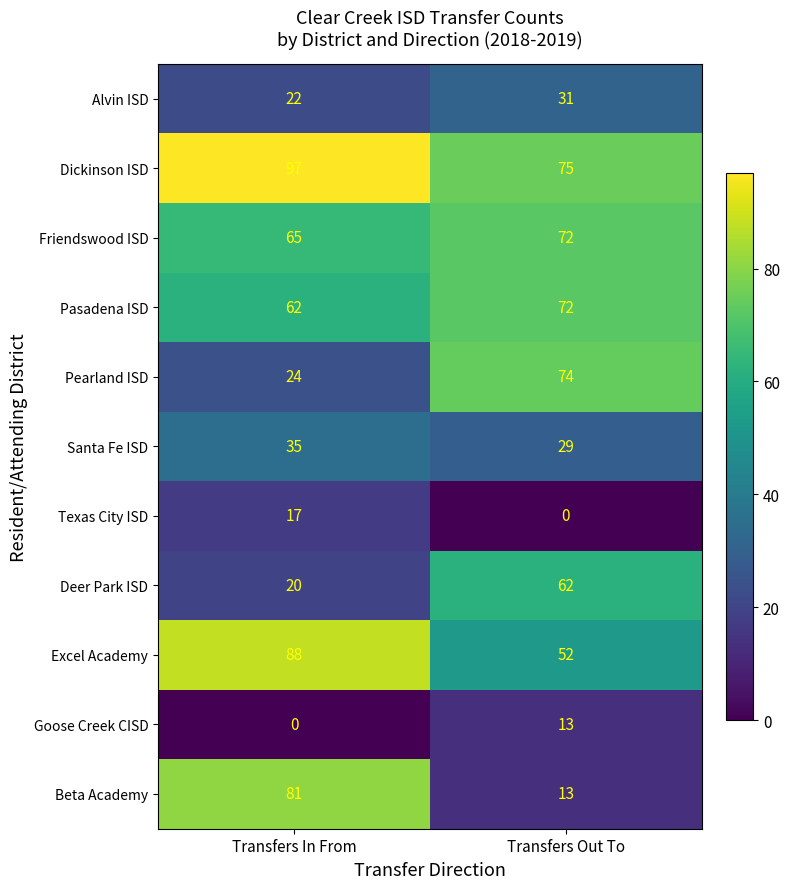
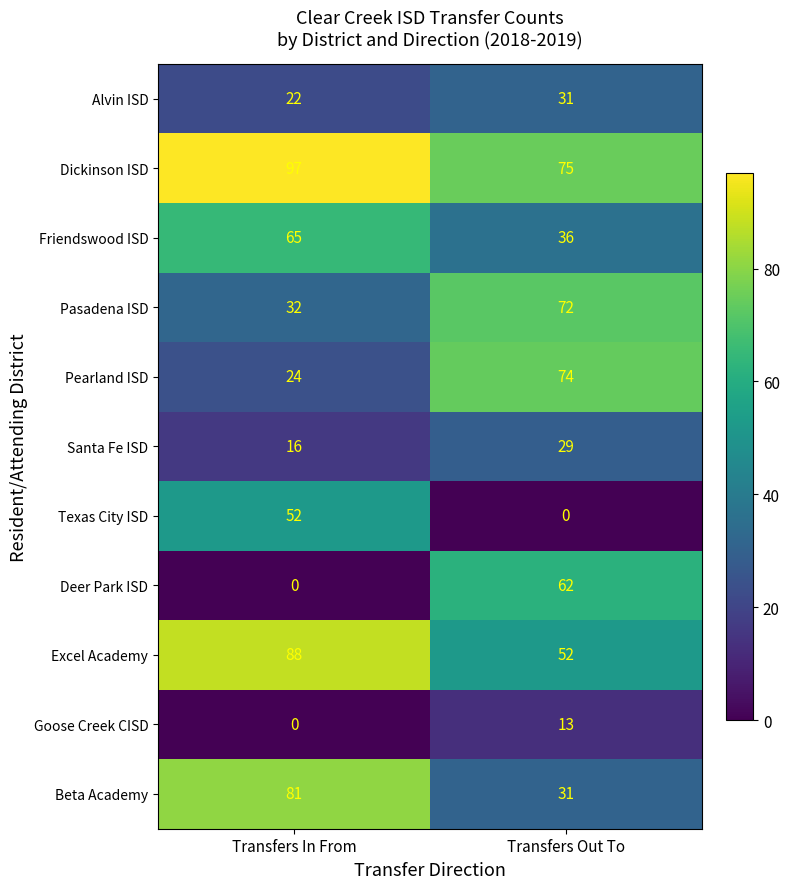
Friendswood ISD, Transfers Out To: 72 -> 36
Pasadena ISD, Transfers In From: 62 -> 32
Santa Fe ISD, Transfers In From: 35 -> 16
Texas City ISD, Transfers In From: 17 -> 52
Deer Park ISD, Transfers In From: 20 -> 0
Beta Academy, Transfers Out To: 13 -> 31
